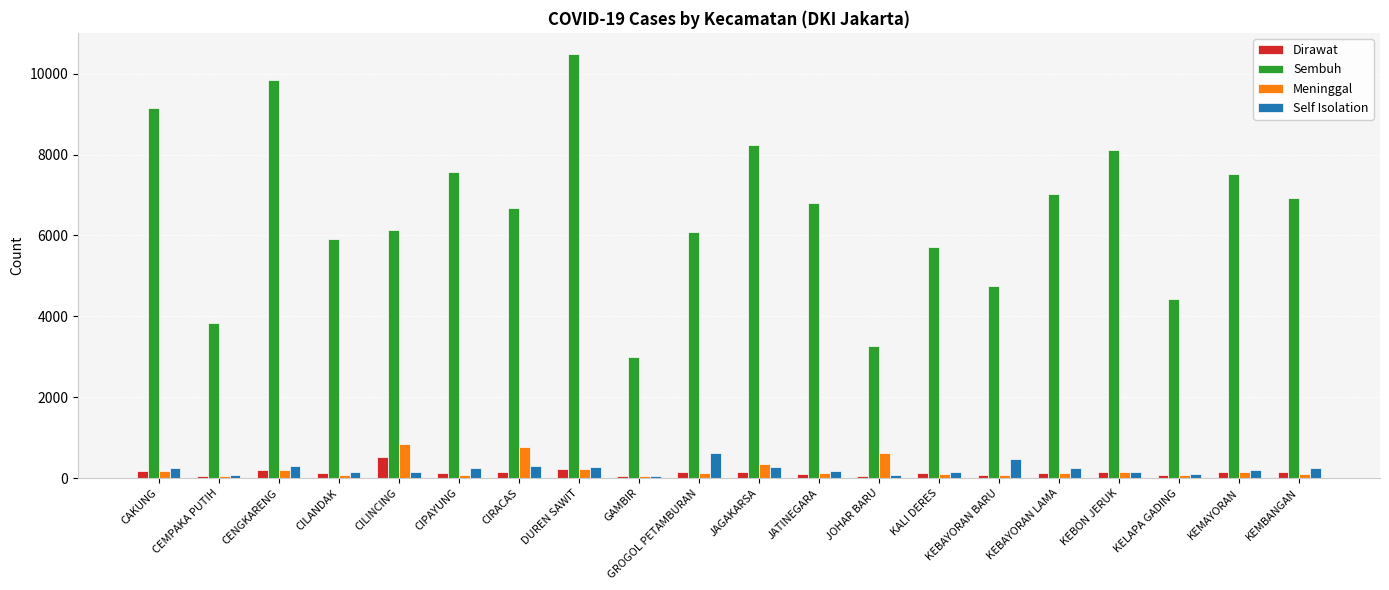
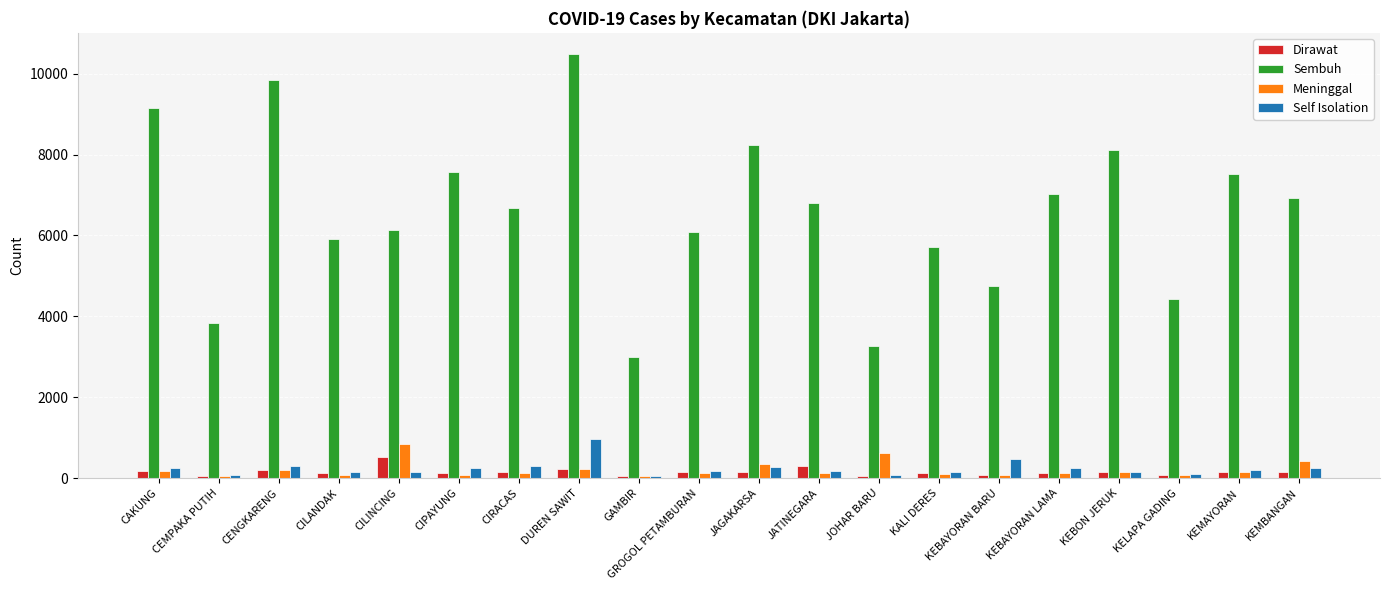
Meninggal, CIRACAS: 800 -> 100
Self Isolation, DUREN SAWIT: 300 -> 1000
Self Isolation, GROGOL PETAMBURAN: 600 -> 200
Dirawat, JATINEGARA: 100 -> 300
Meninggal, KEMBANGAN: 100 -> 400
